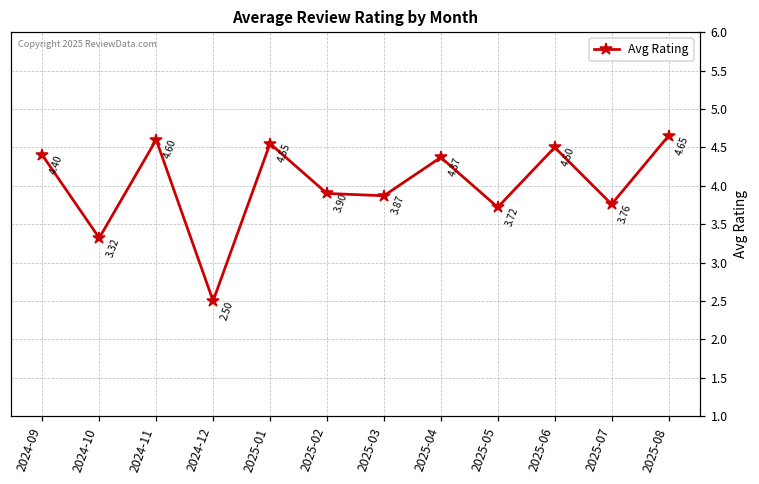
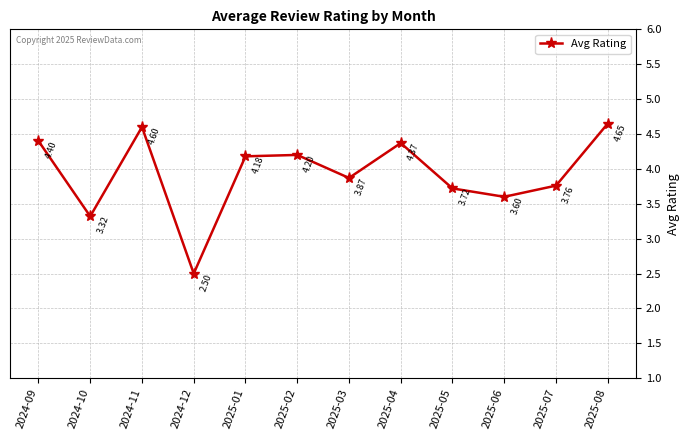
2025-01: 4.55 -> 4.18
2025-02: 3.90 -> 4.20
2025-06: 4.50 -> 3.60
